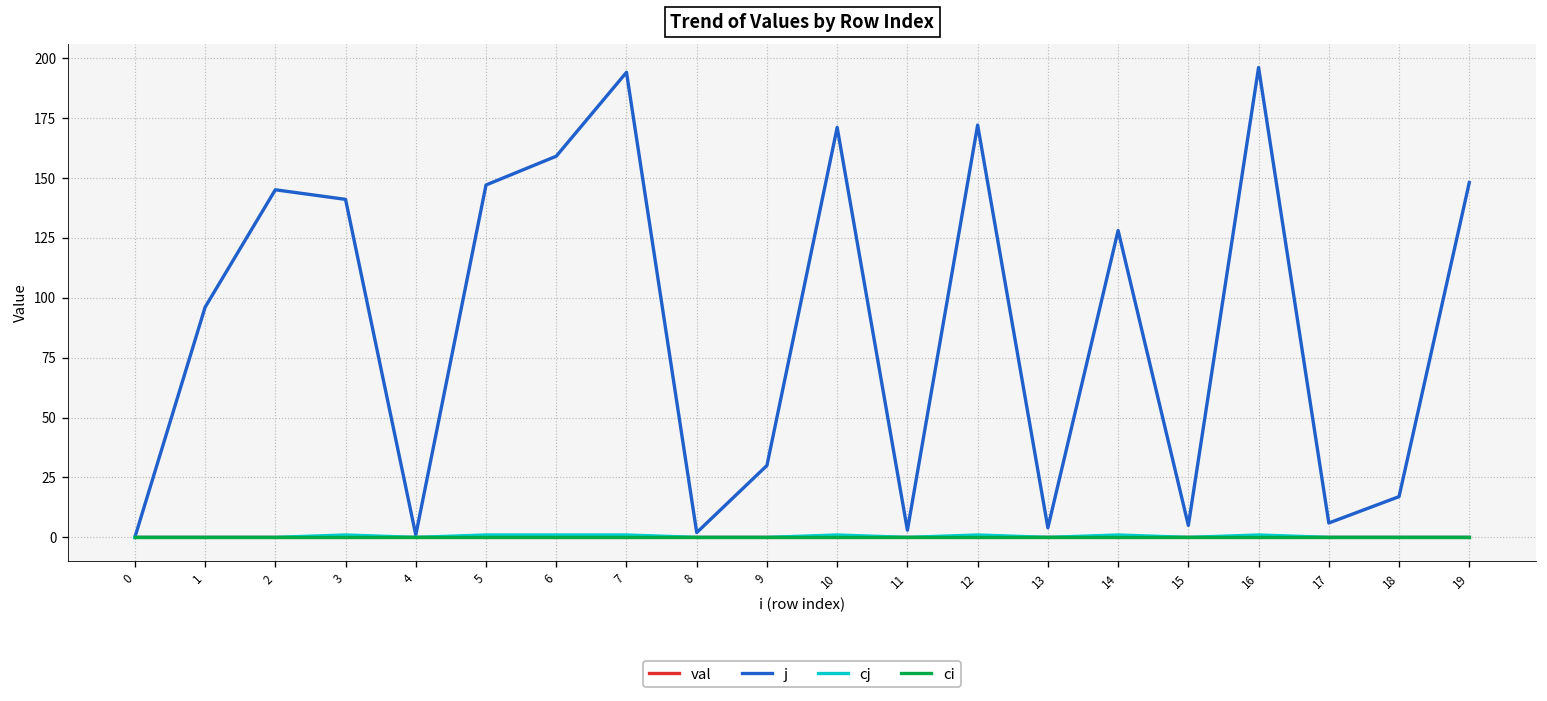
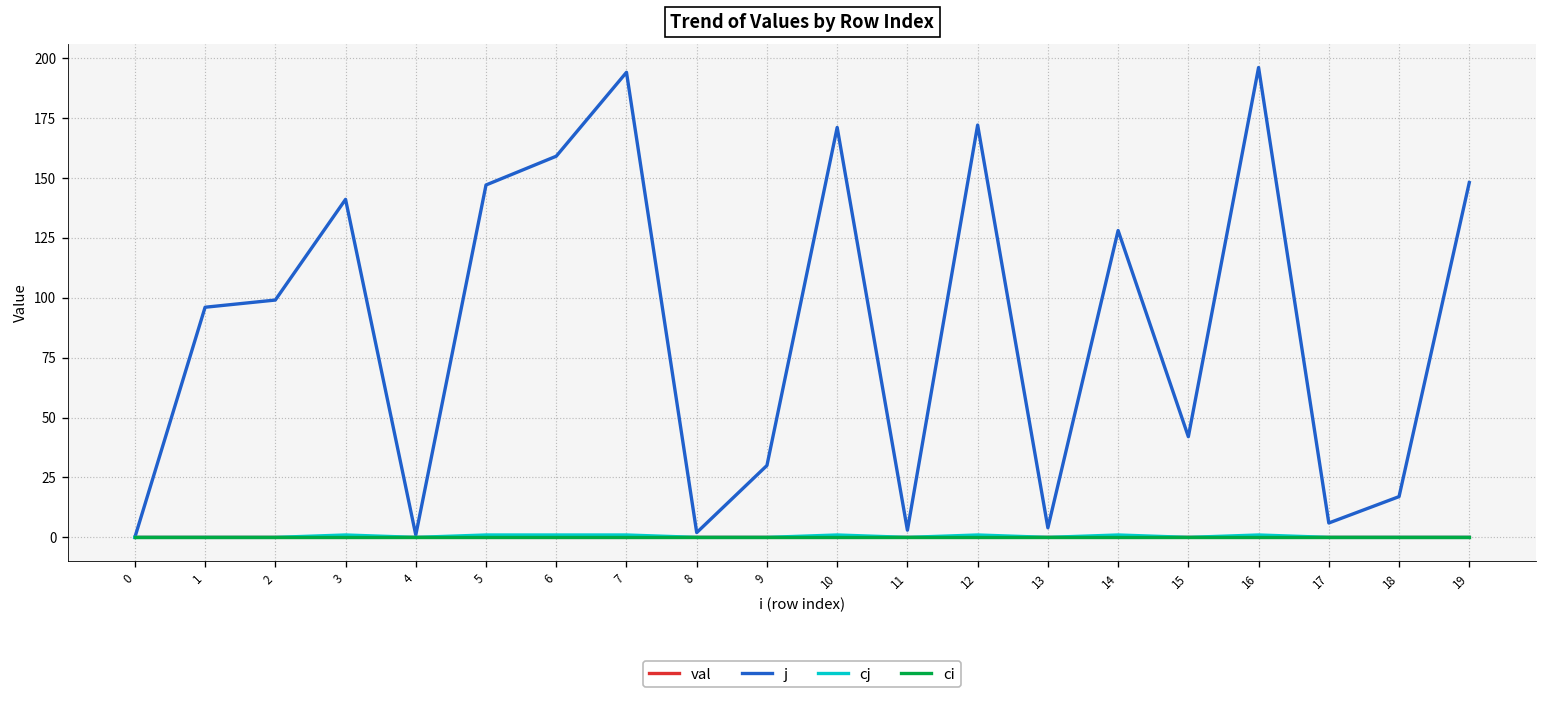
j, 2: 145 -> 99
j, 15: 5 -> 42
